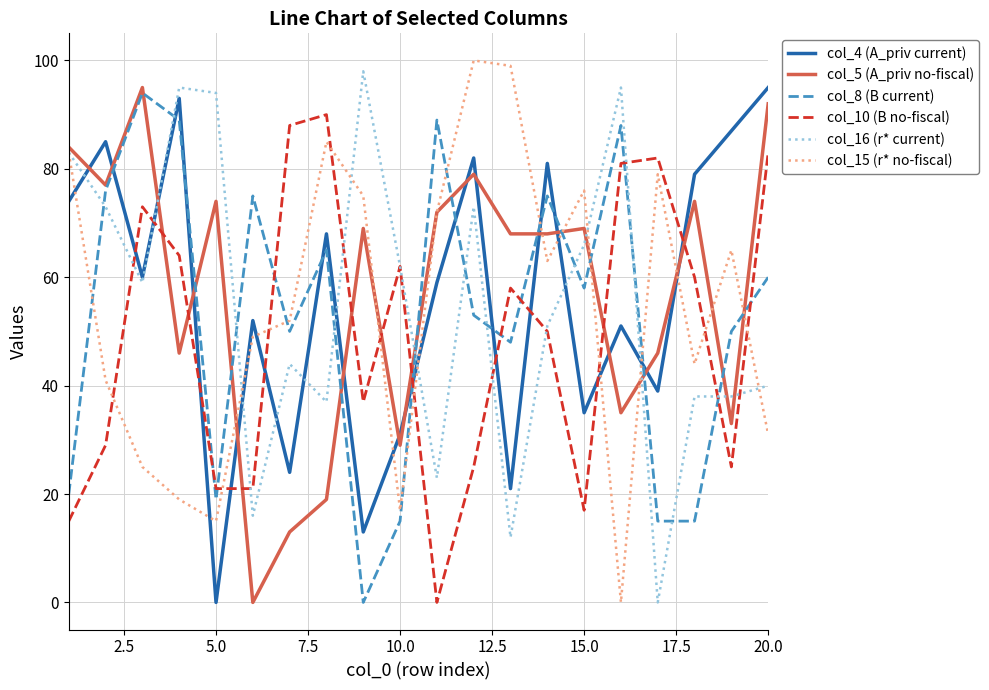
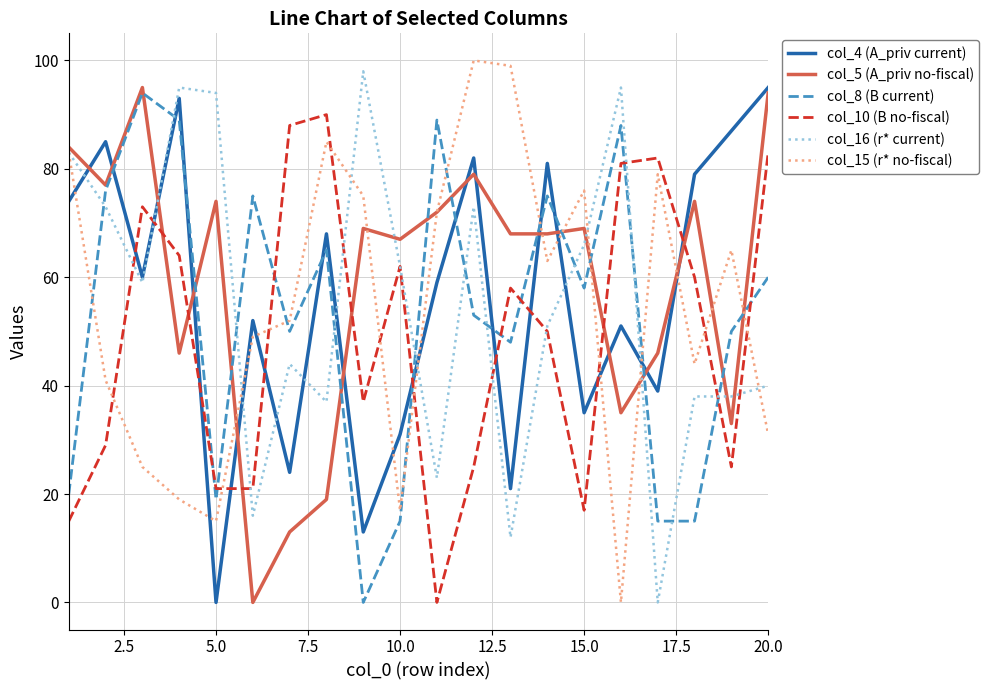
col_5 (A_priv no-fiscal), 10.0: 29 -> 67
col_5 (A_priv no-fiscal), 20.0: 92 -> 94
